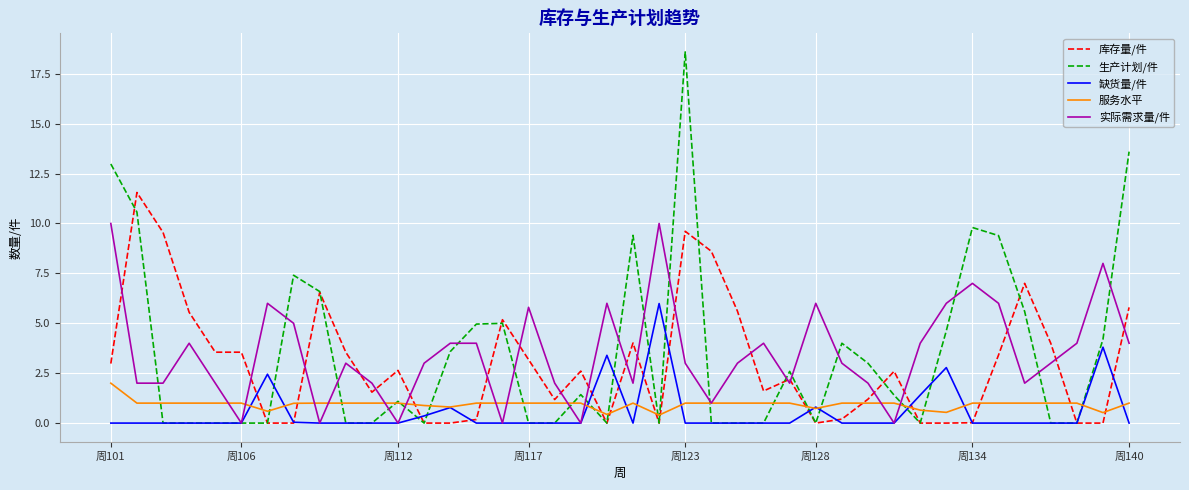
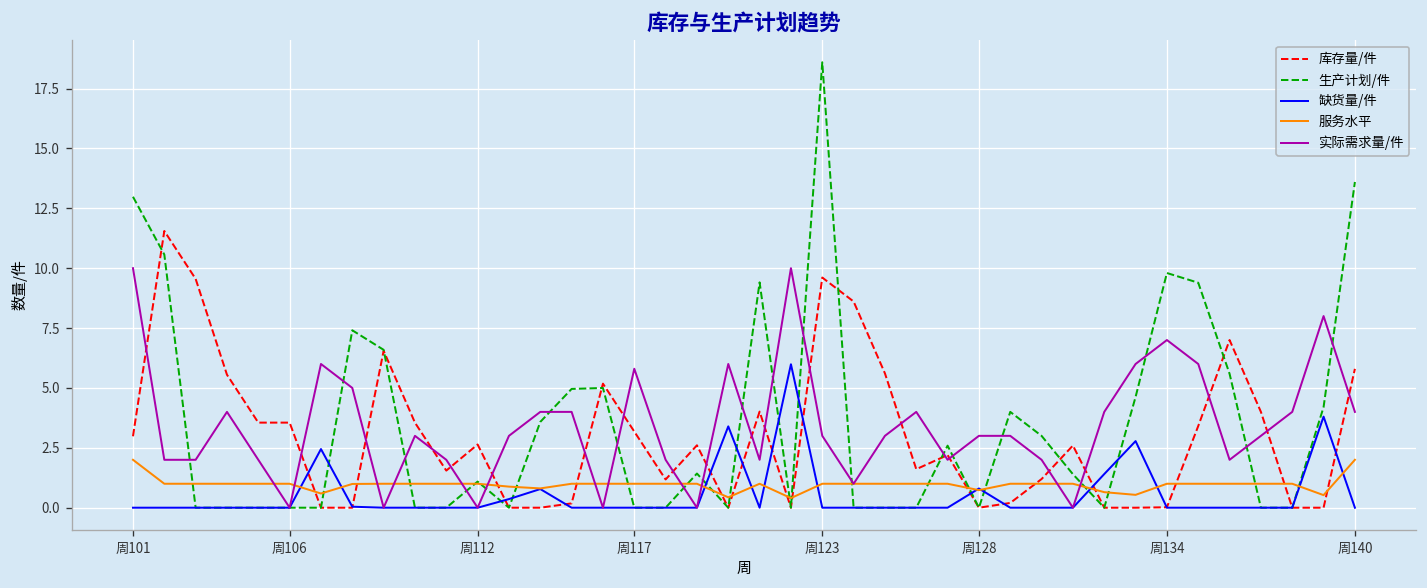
实际需求量/件, 周128: 6 -> 3
服务水平, 周140: 1 -> 2
